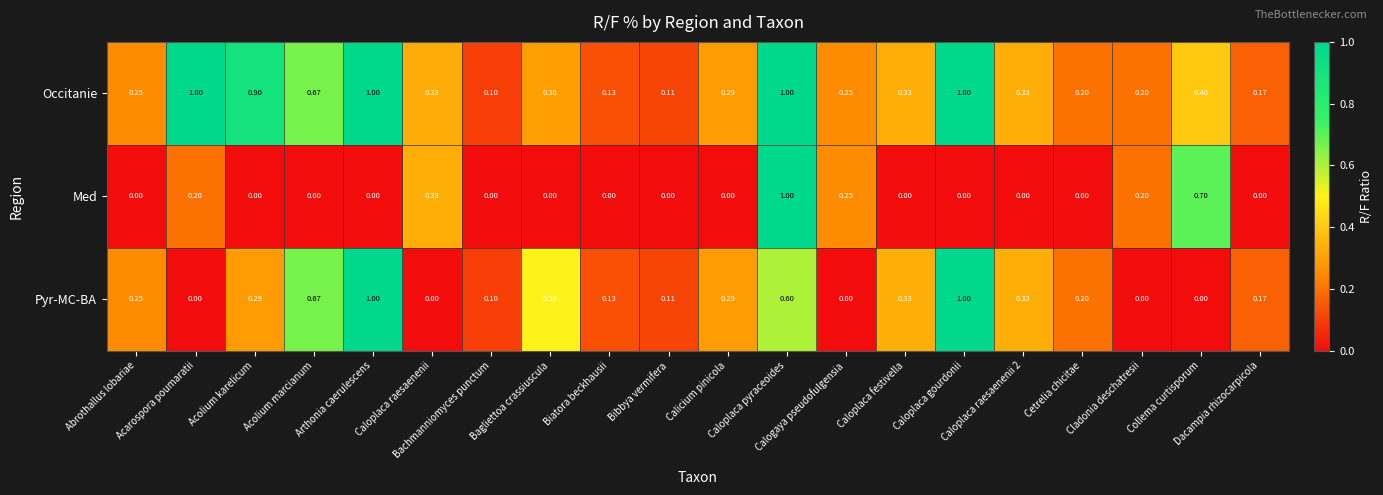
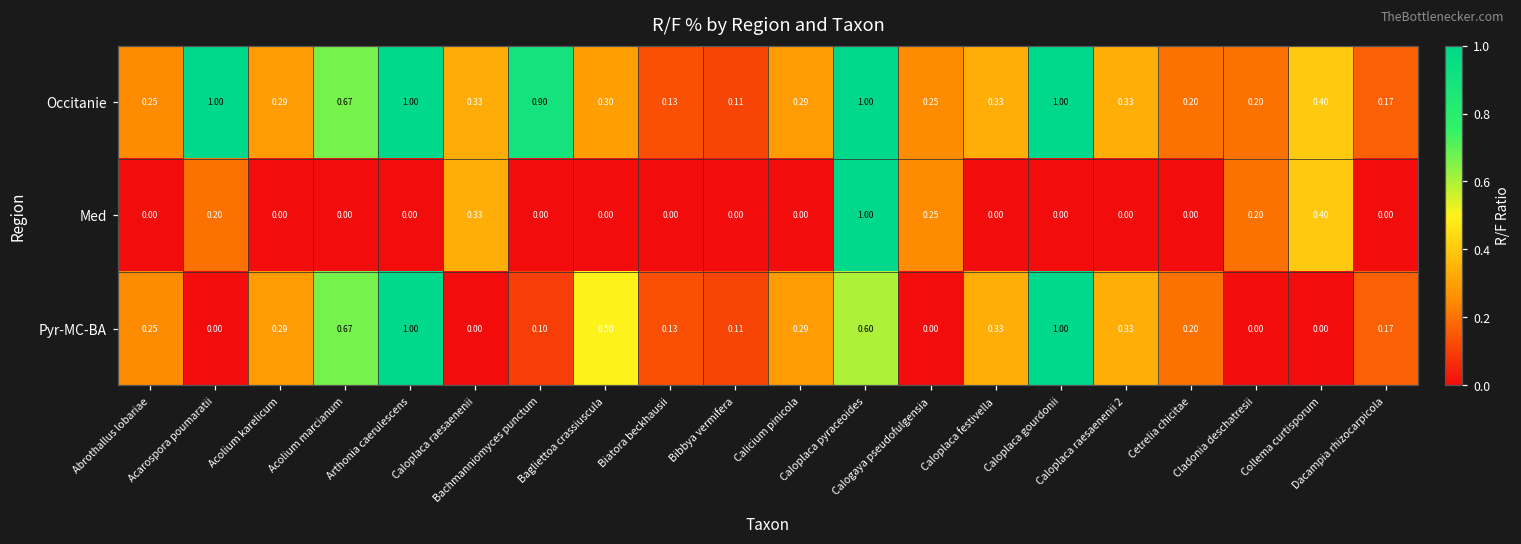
Occitanie, Acolium karelicum: 0.90 -> 0.29
Occitanie, Bachmanniomyces punctum: 0.10 -> 0.90
Med, Collema curtisporum: 0.70 -> 0.40
